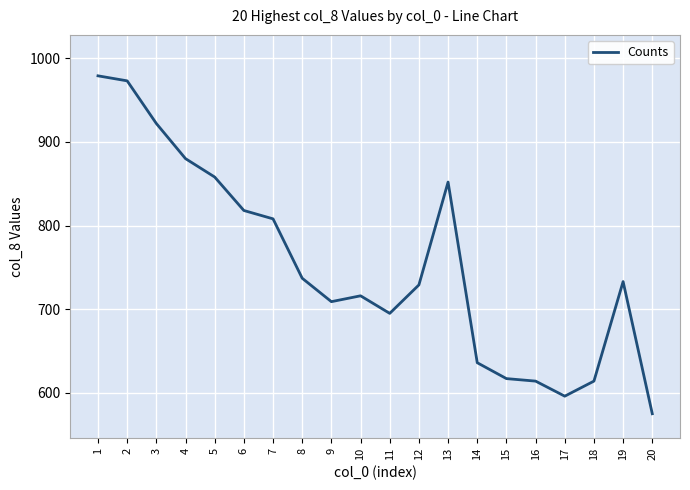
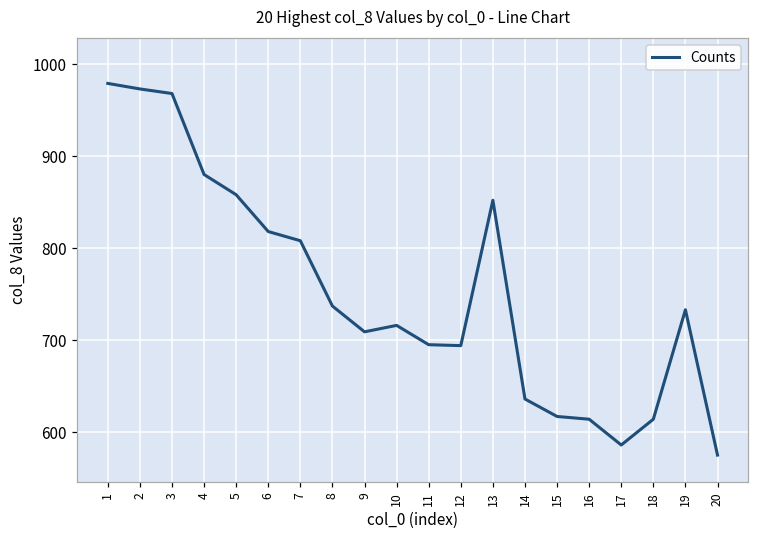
3: 920 -> 970
12: 730 -> 690
17: 600 -> 590
